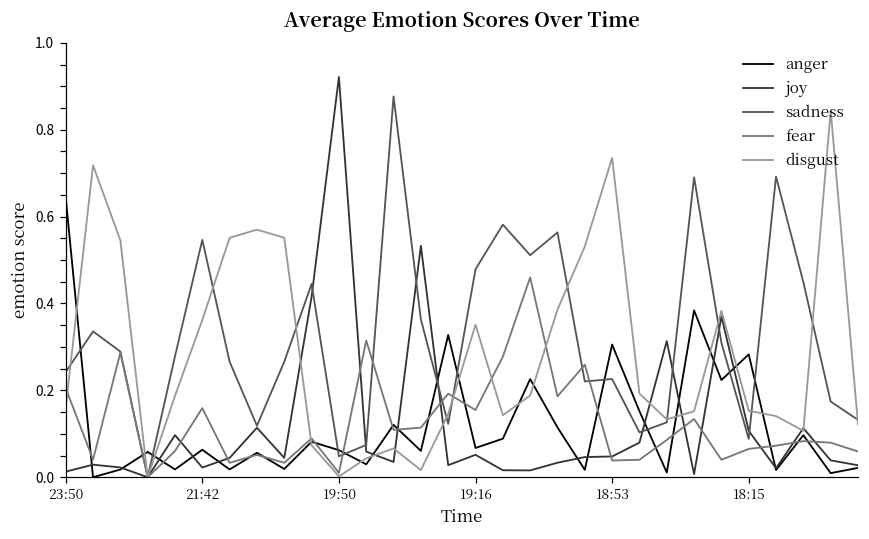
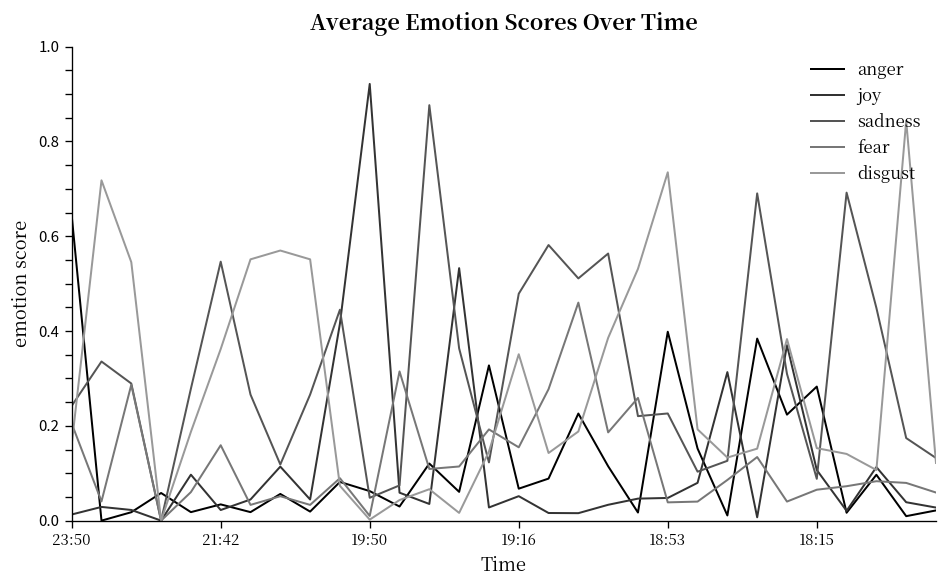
anger, 21:42: 0.06 -> 0.03
anger, 18:53: 0.31 -> 0.40
